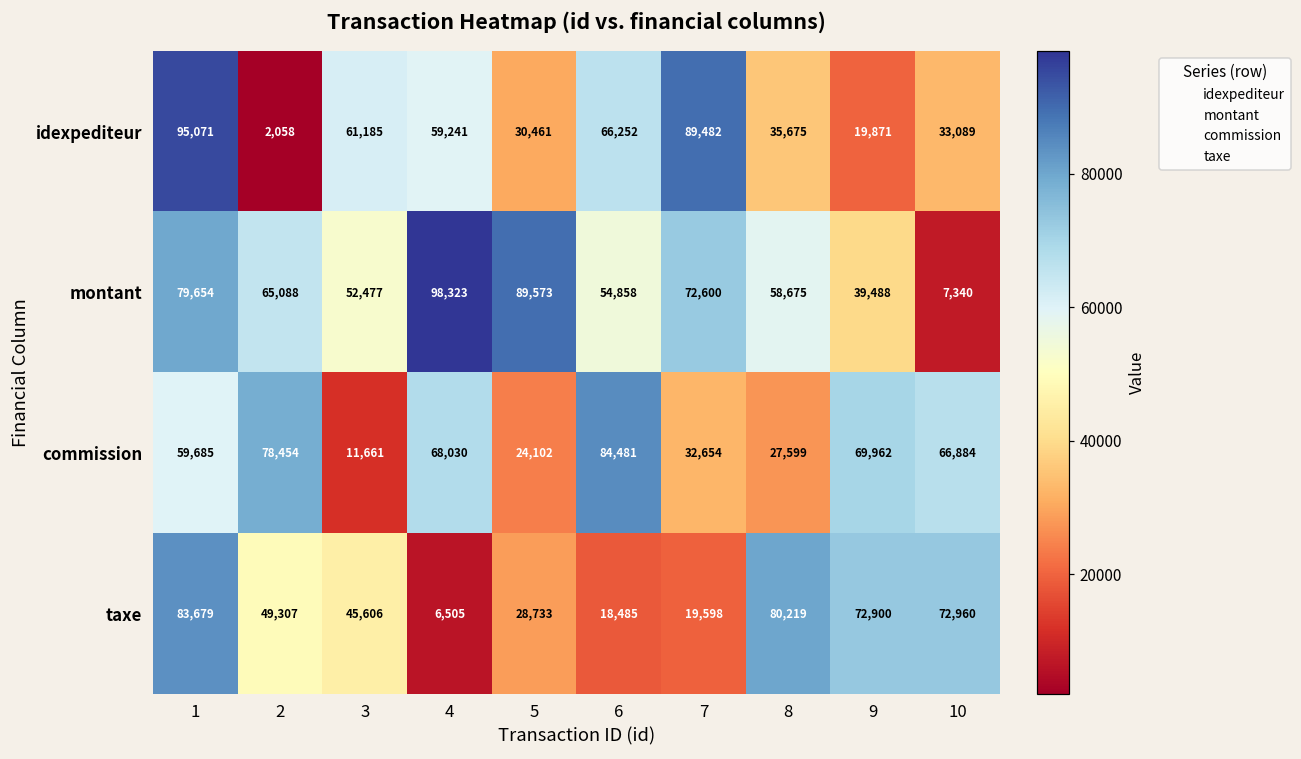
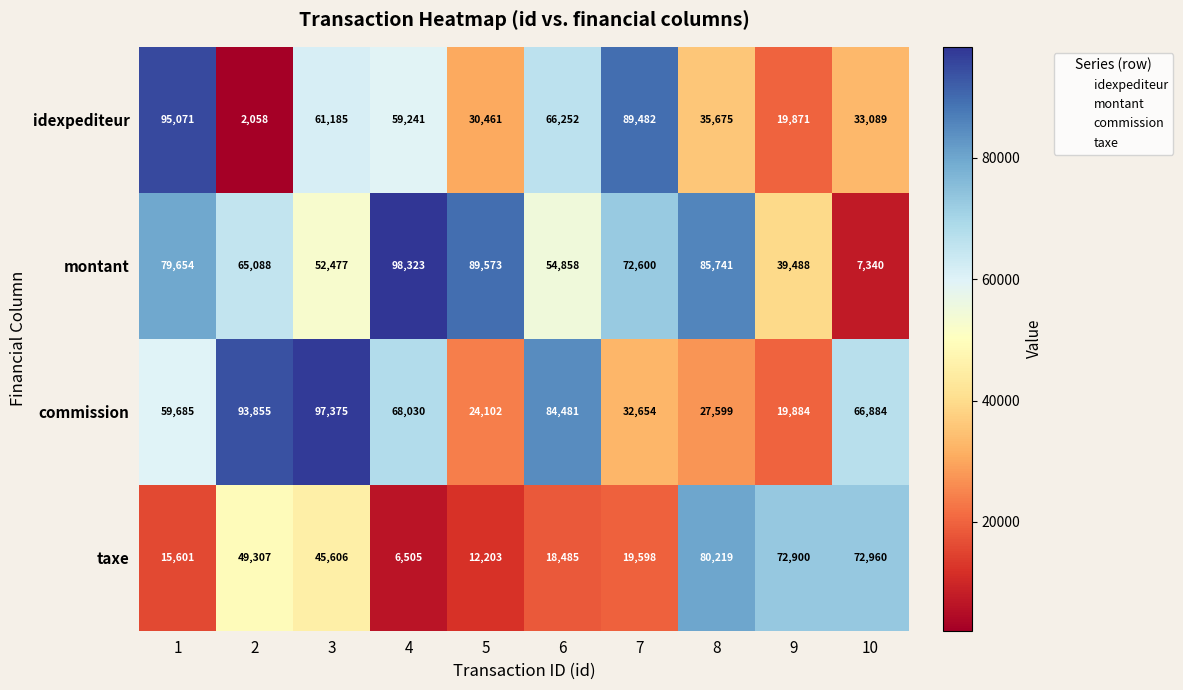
montant, 8: 58,675 -> 85,741
commission, 2: 78,454 -> 93,855
commission, 3: 11,661 -> 97,375
commission, 9: 69,962 -> 19,884
taxe, 1: 83,679 -> 15,601
taxe, 5: 28,733 -> 12,203
